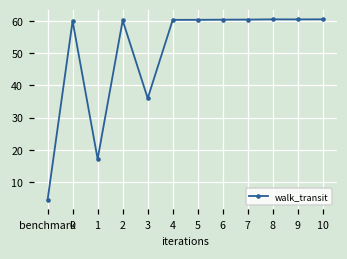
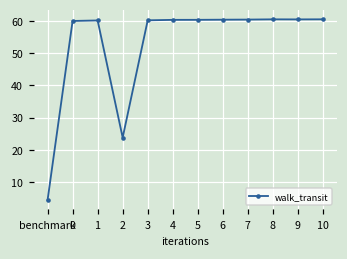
1: 17 -> 60
2: 60 -> 24
3: 36 -> 60
